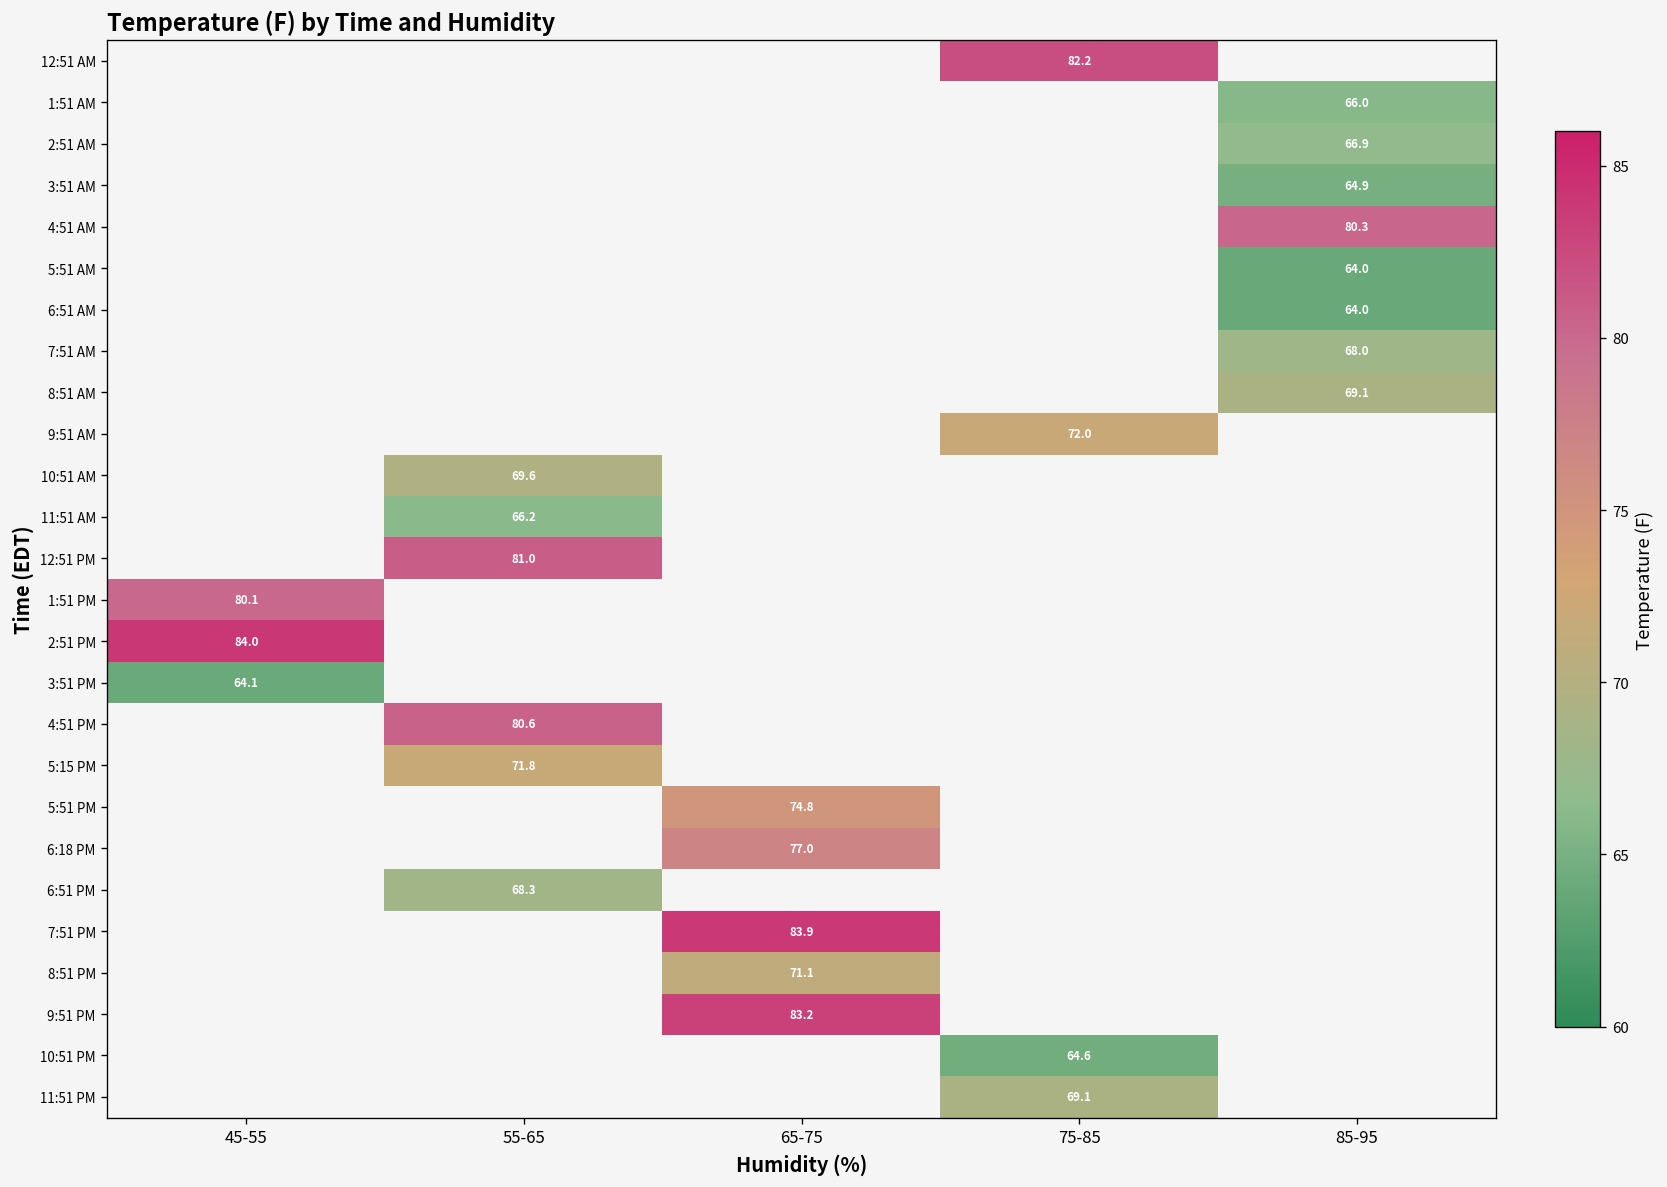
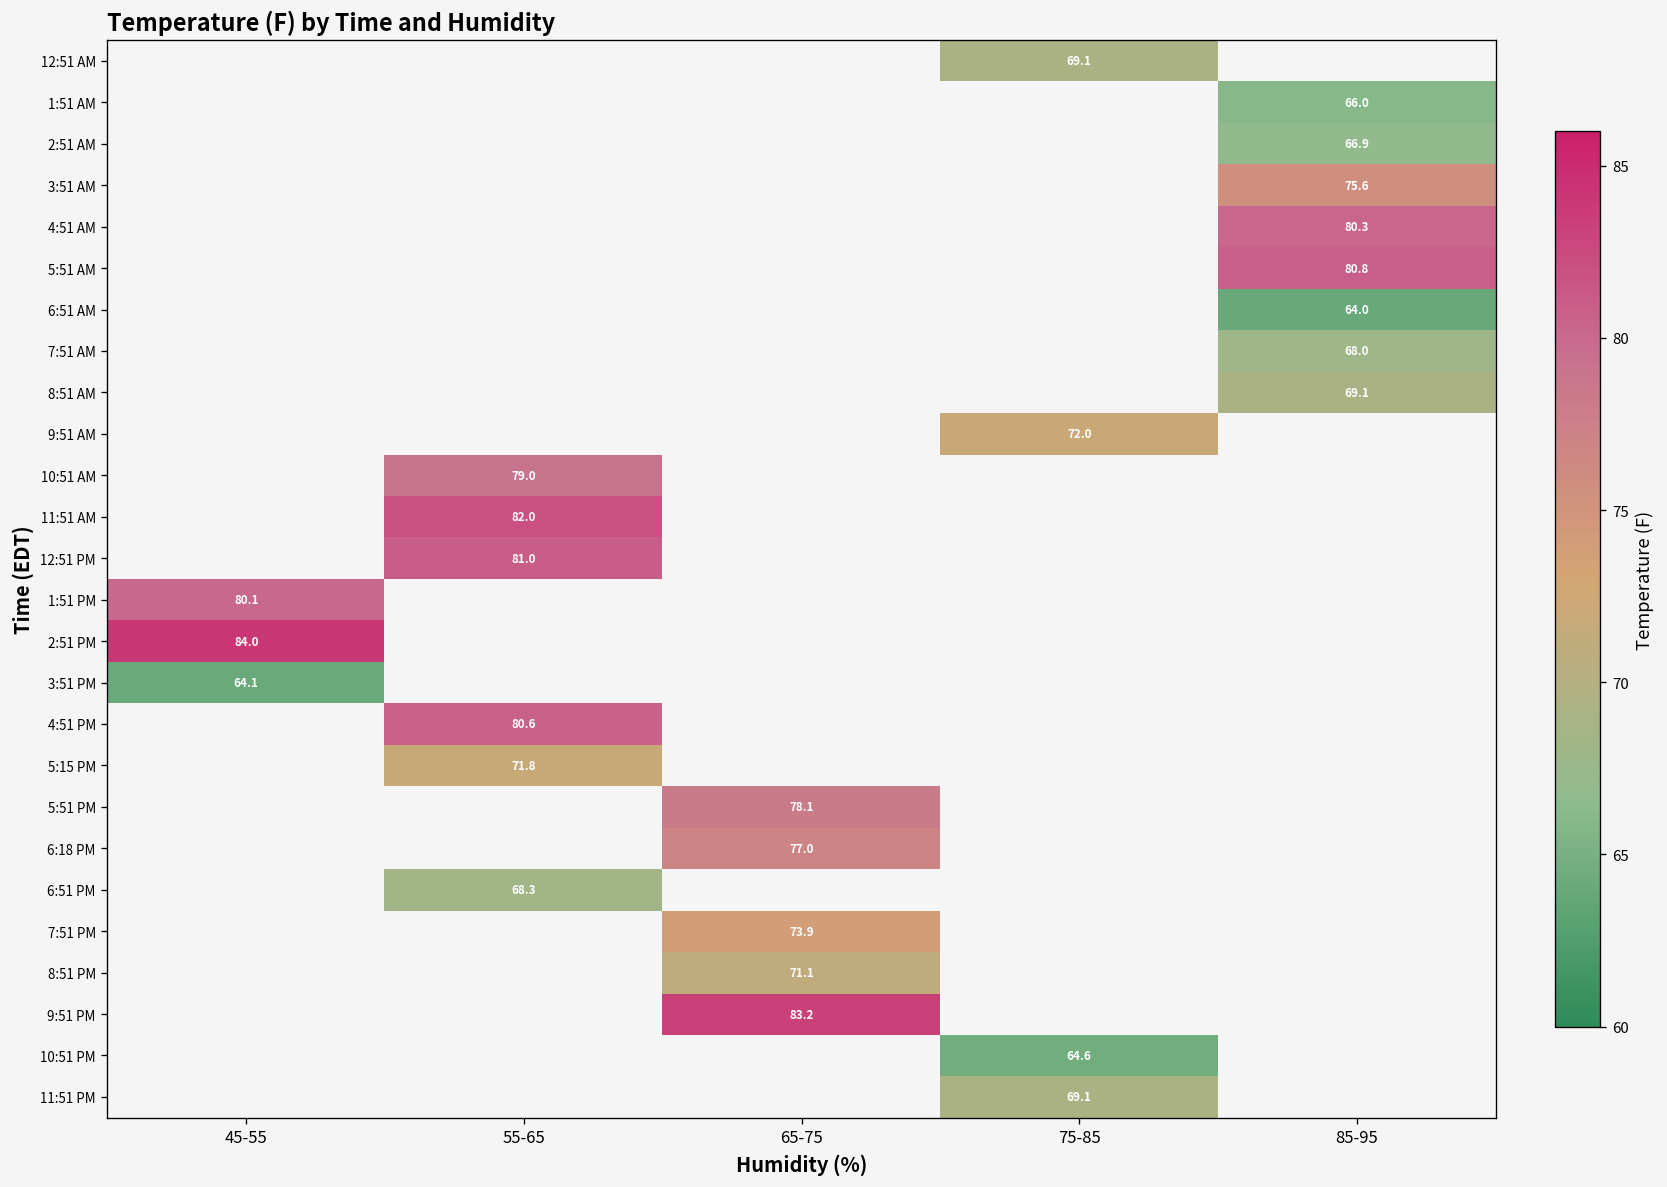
12:51 AM, 75-85: 82.2 -> 69.1
3:51 AM, 85-95: 64.9 -> 75.6
5:51 AM, 85-95: 64.0 -> 80.8
10:51 AM, 55-65: 69.6 -> 79.0
11:51 AM, 55-65: 66.2 -> 82.0
5:51 PM, 65-75: 74.8 -> 78.1
7:51 PM, 65-75: 83.9 -> 73.9
